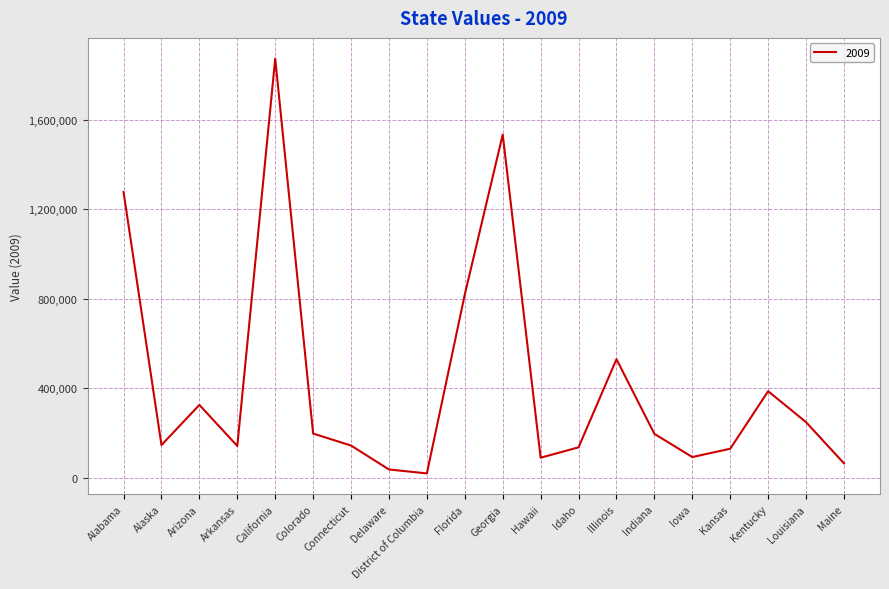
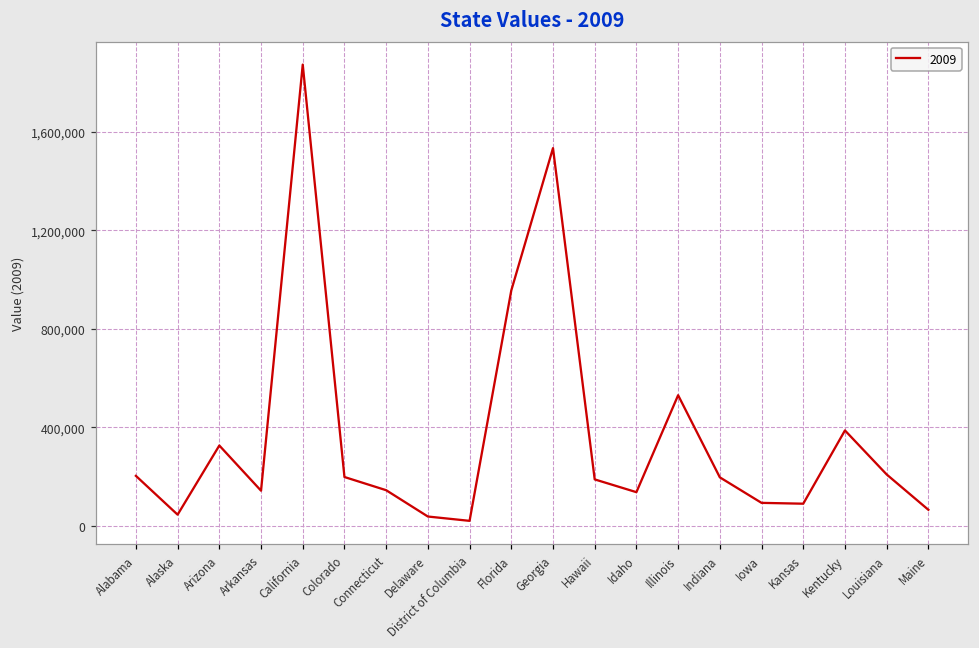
Alabama: 1,280,000 -> 200,000
Alaska: 150,000 -> 40,000
Florida: 820,000 -> 960,000
Hawaii: 90,000 -> 190,000
Kansas: 130,000 -> 90,000
Louisiana: 250,000 -> 210,000
